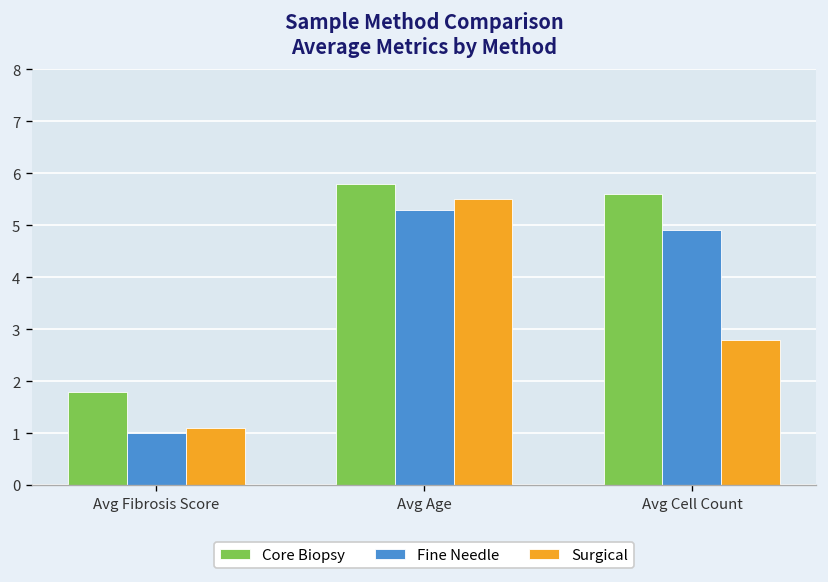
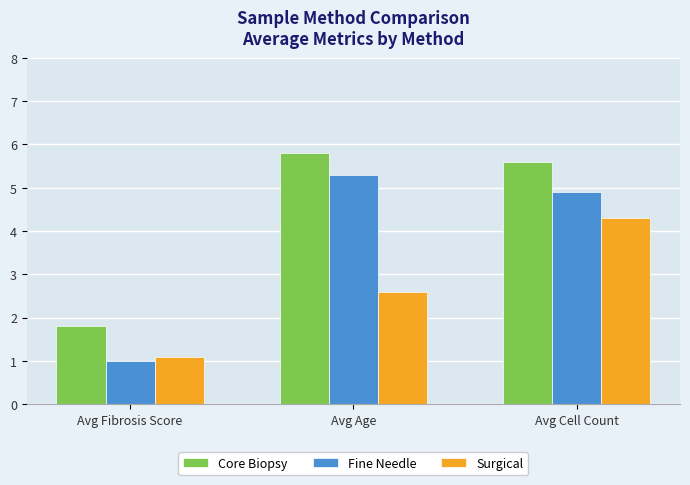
Surgical, Avg Age: 5.5 -> 2.6
Surgical, Avg Cell Count: 2.8 -> 4.3
